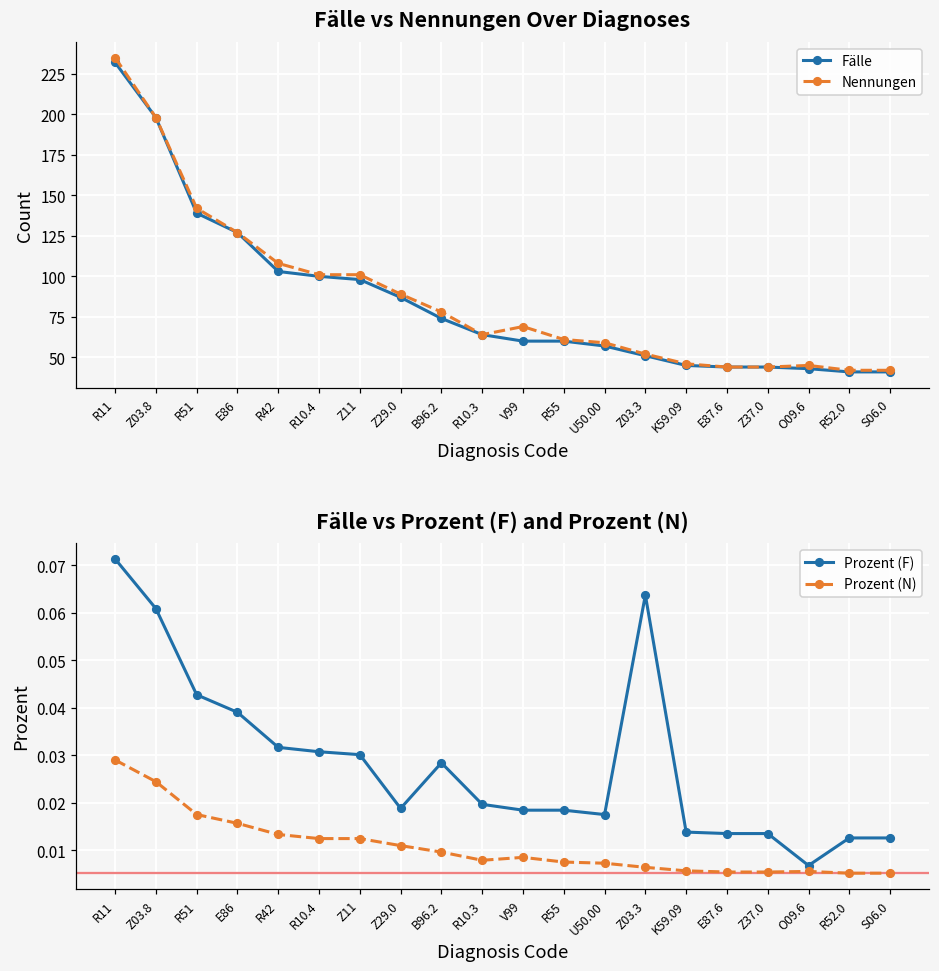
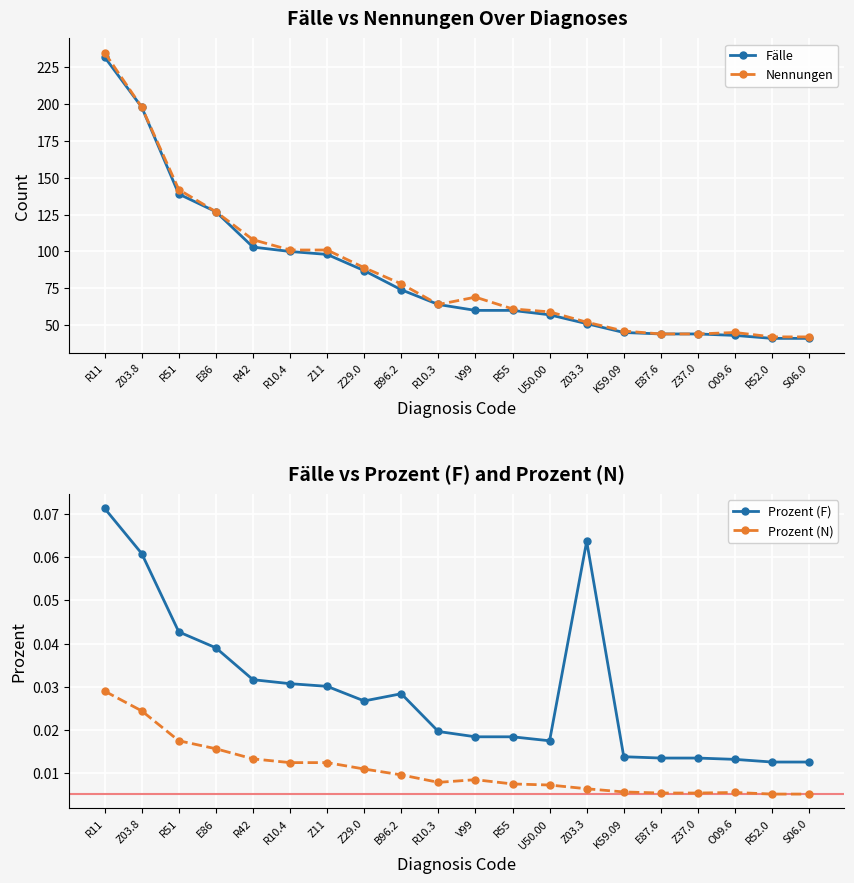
Fälle vs Prozent (F) and Prozent (N), Prozent (F), Z29.0: 0.019 -> 0.027
Fälle vs Prozent (F) and Prozent (N), Prozent (F), O09.6: 0.007 -> 0.013
